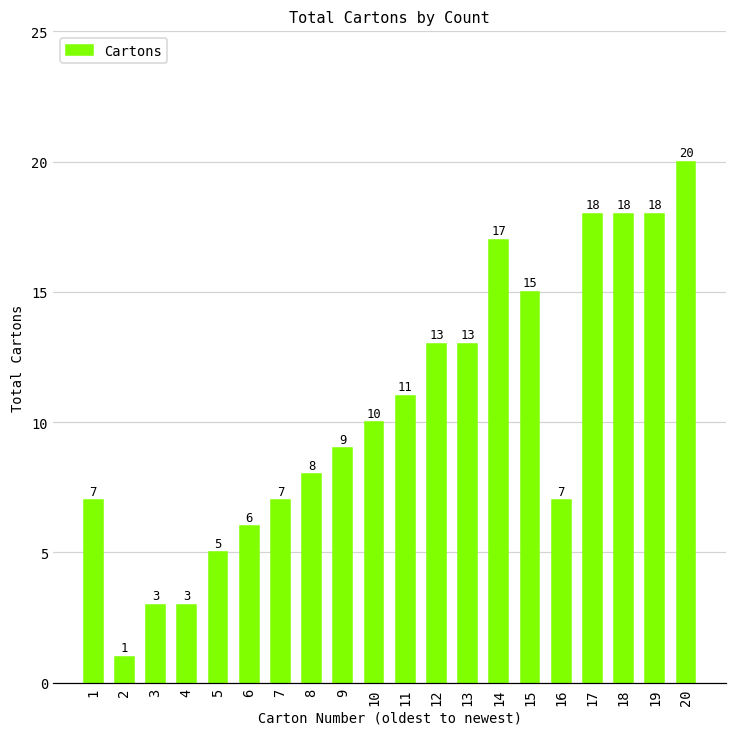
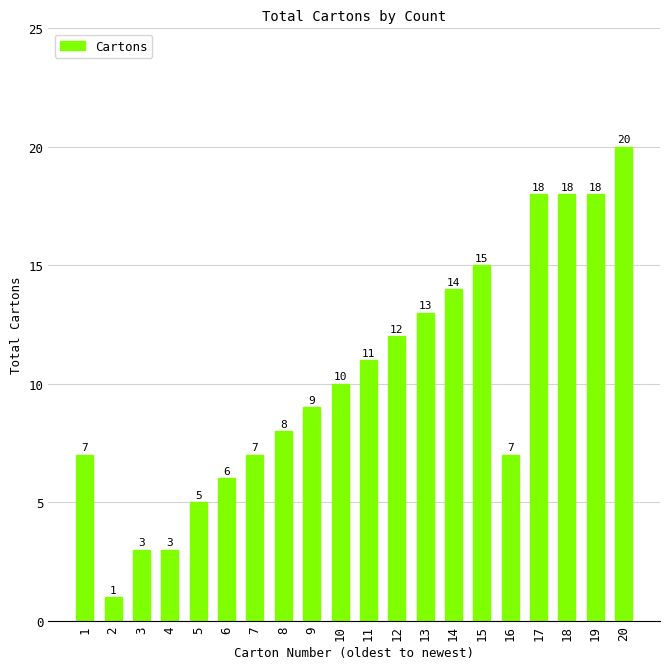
12: 13 -> 12
14: 17 -> 14
